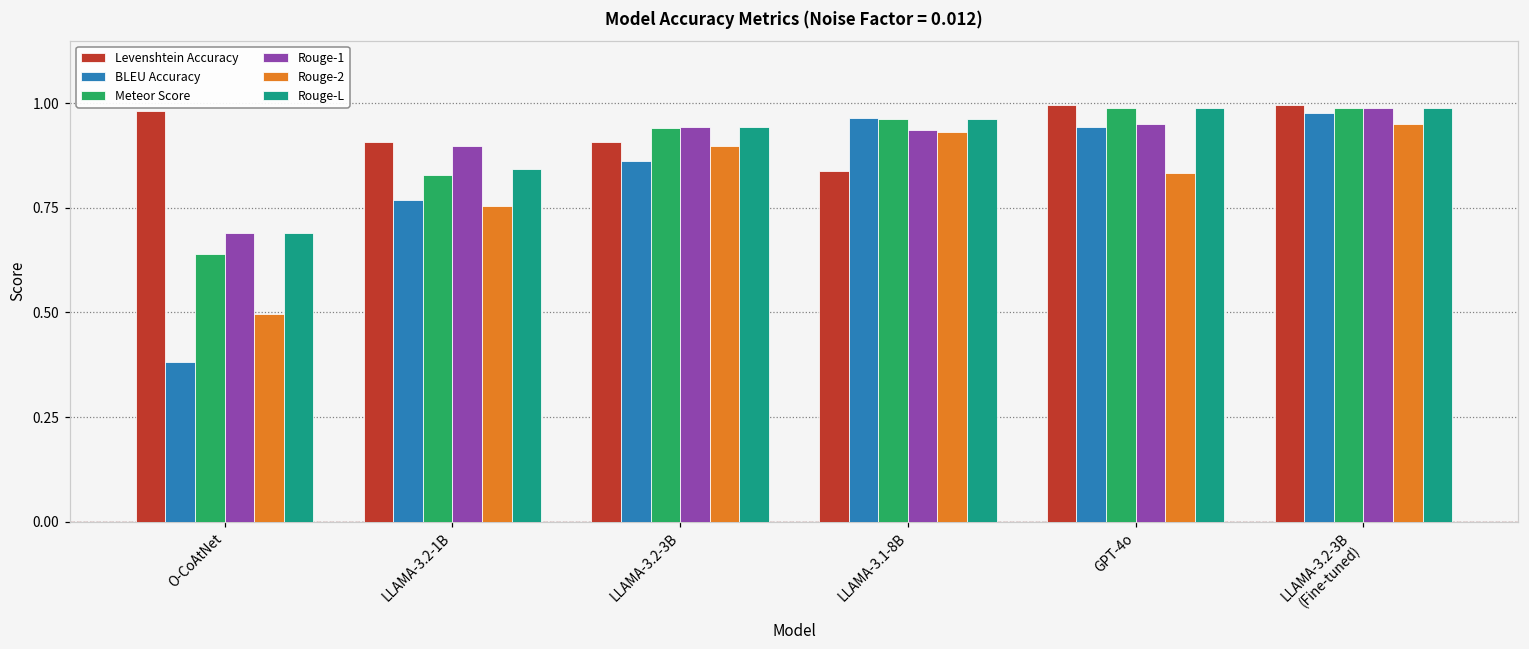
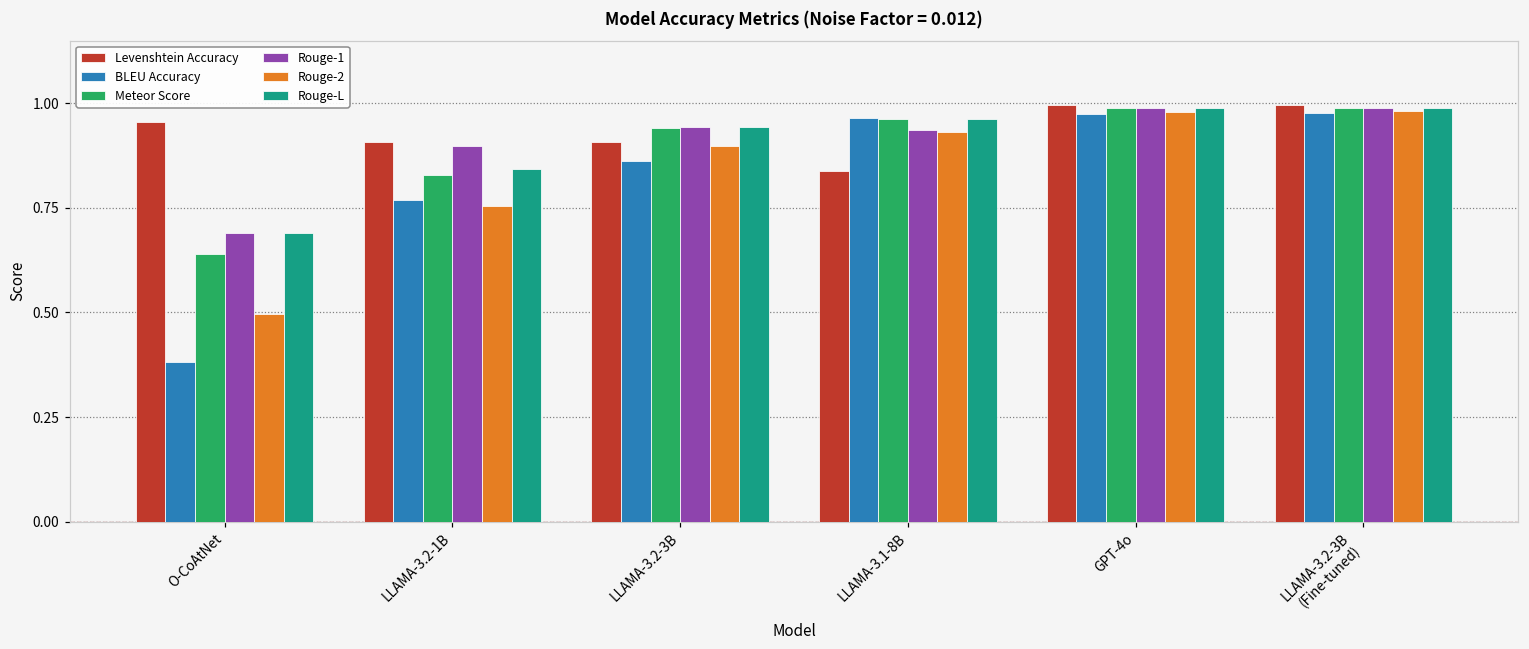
Levenshtein Accuracy, O-CoAtNet: 0.98 -> 0.95
BLEU Accuracy, GPT-4o: 0.94 -> 0.97
Rouge-1, GPT-4o: 0.95 -> 0.99
Rouge-2, GPT-4o: 0.83 -> 0.98
Rouge-2, LLAMA-3.2-3B (Fine-tuned): 0.95 -> 0.98
